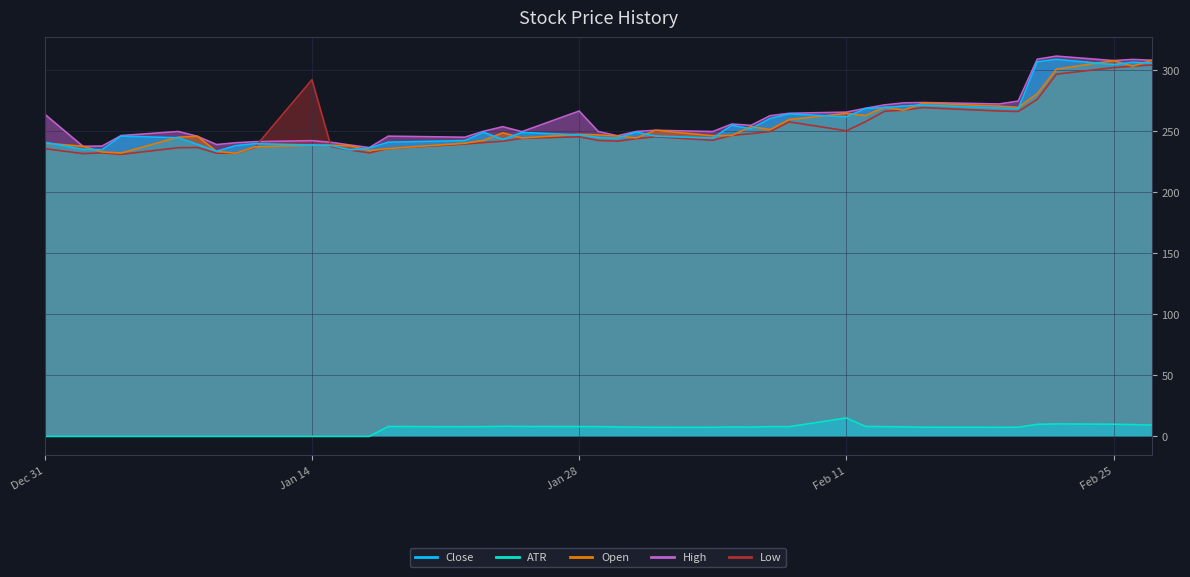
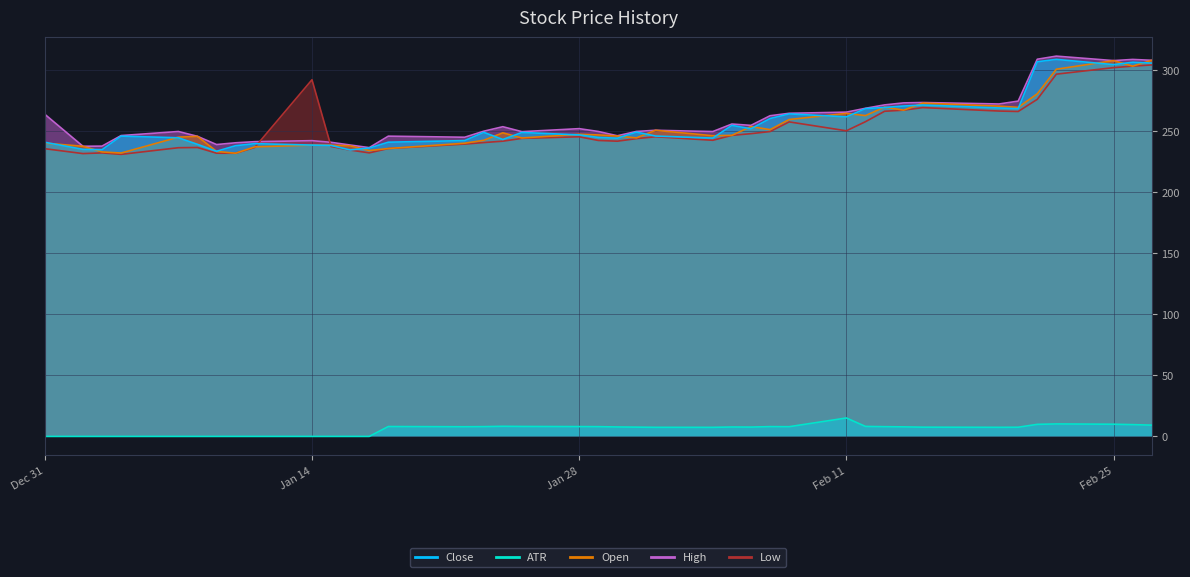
High, Jan 28: 266 -> 252
